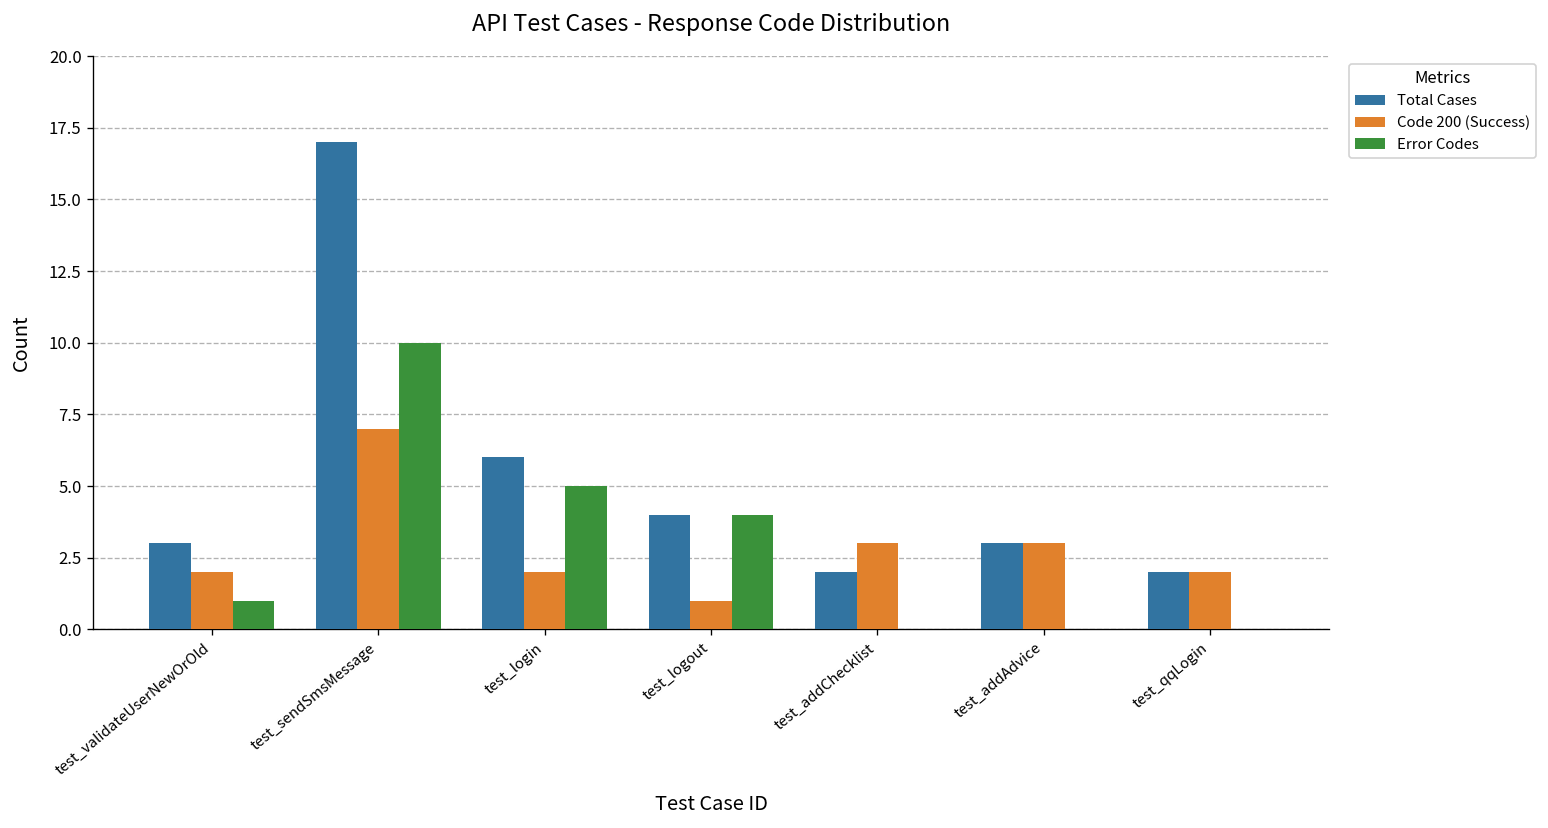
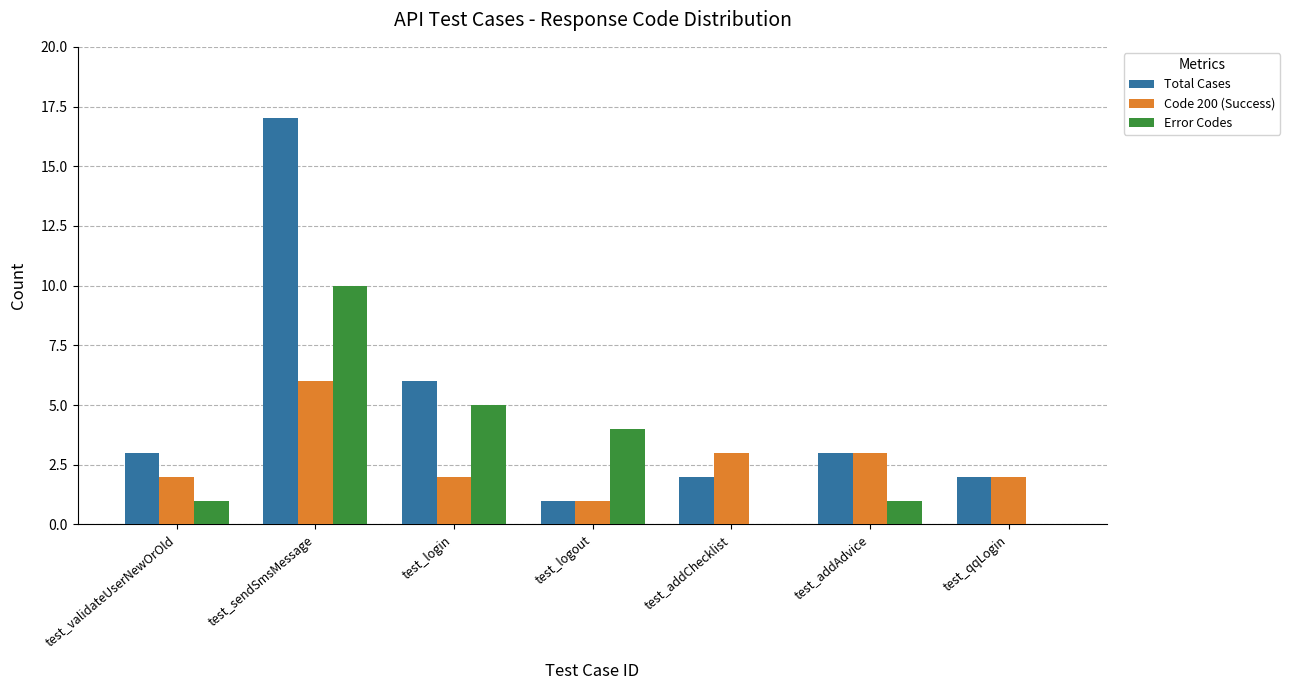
Code 200 (Success), test_sendSmsMessage: 7 -> 6
Total Cases, test_logout: 4 -> 1
Error Codes, test_addAdvice: 0 -> 1
